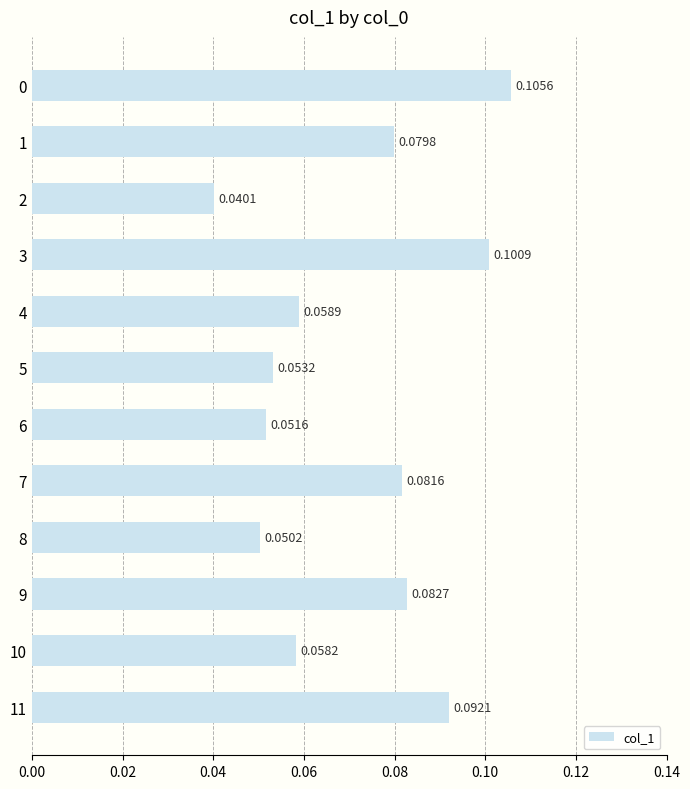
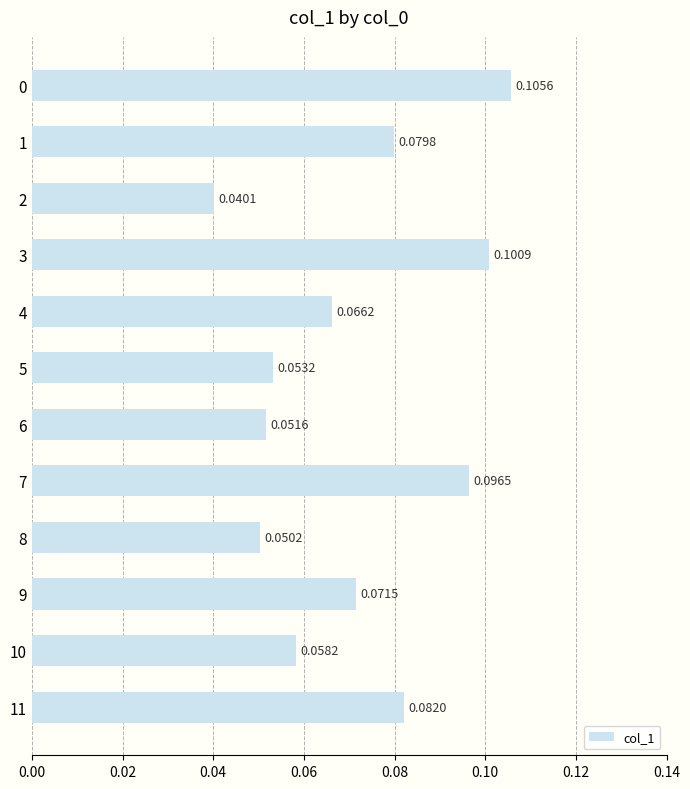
4: 0.0589 -> 0.0662
7: 0.0816 -> 0.0965
9: 0.0827 -> 0.0715
11: 0.0921 -> 0.0820
